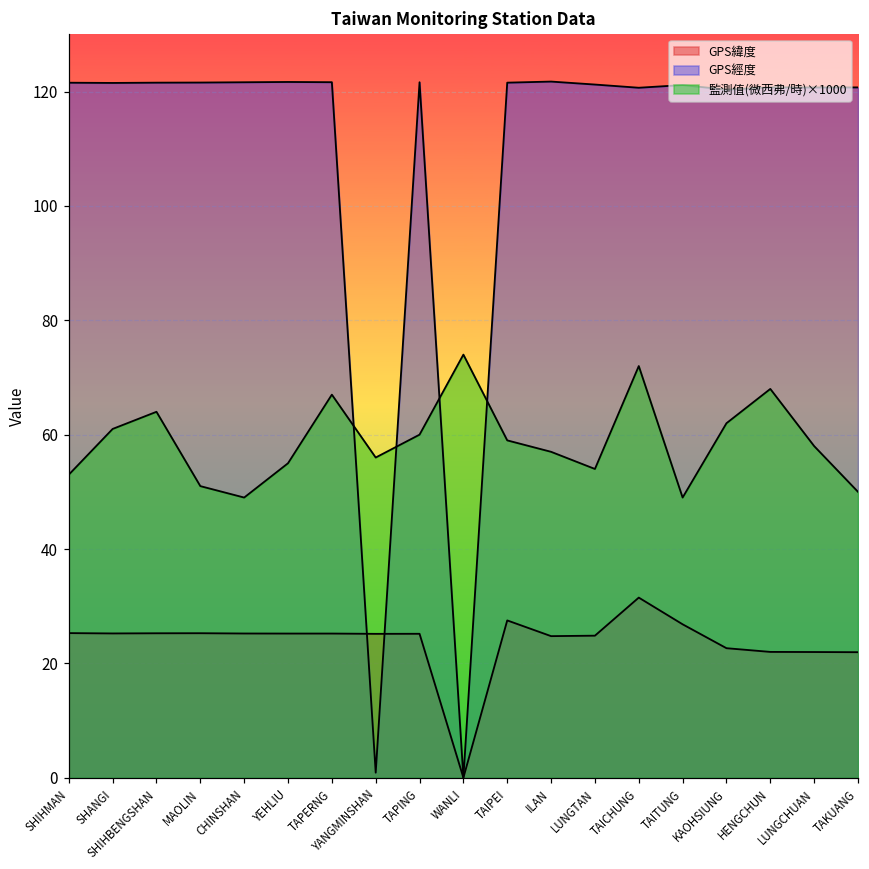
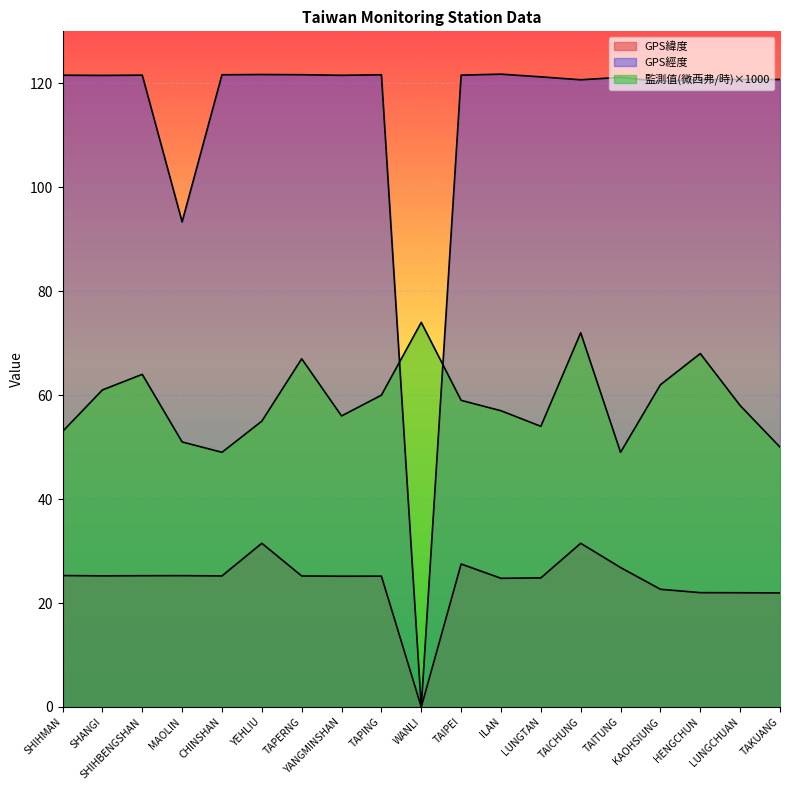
GPS經度, MAOLIN: 122 -> 93
GPS緯度, YEHLIU: 25 -> 32
GPS經度, YANGMINSHAN: 1 -> 122
